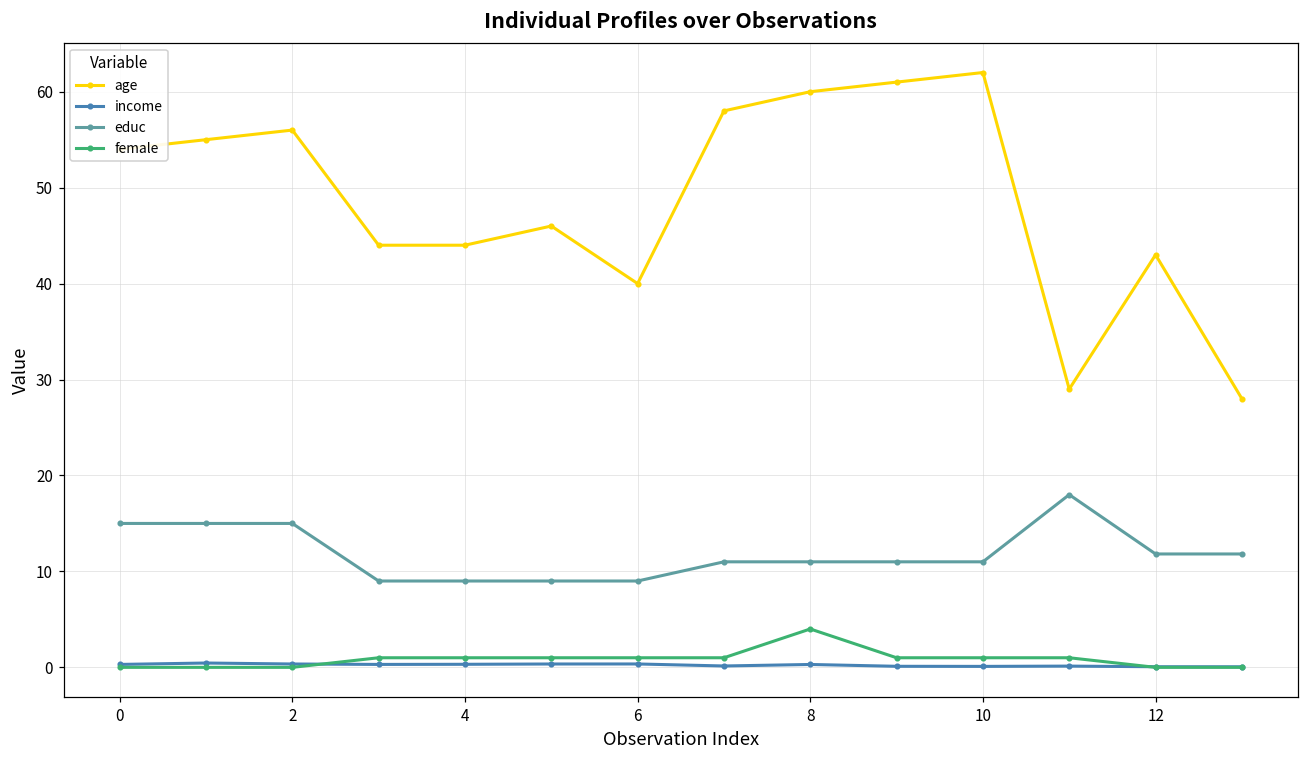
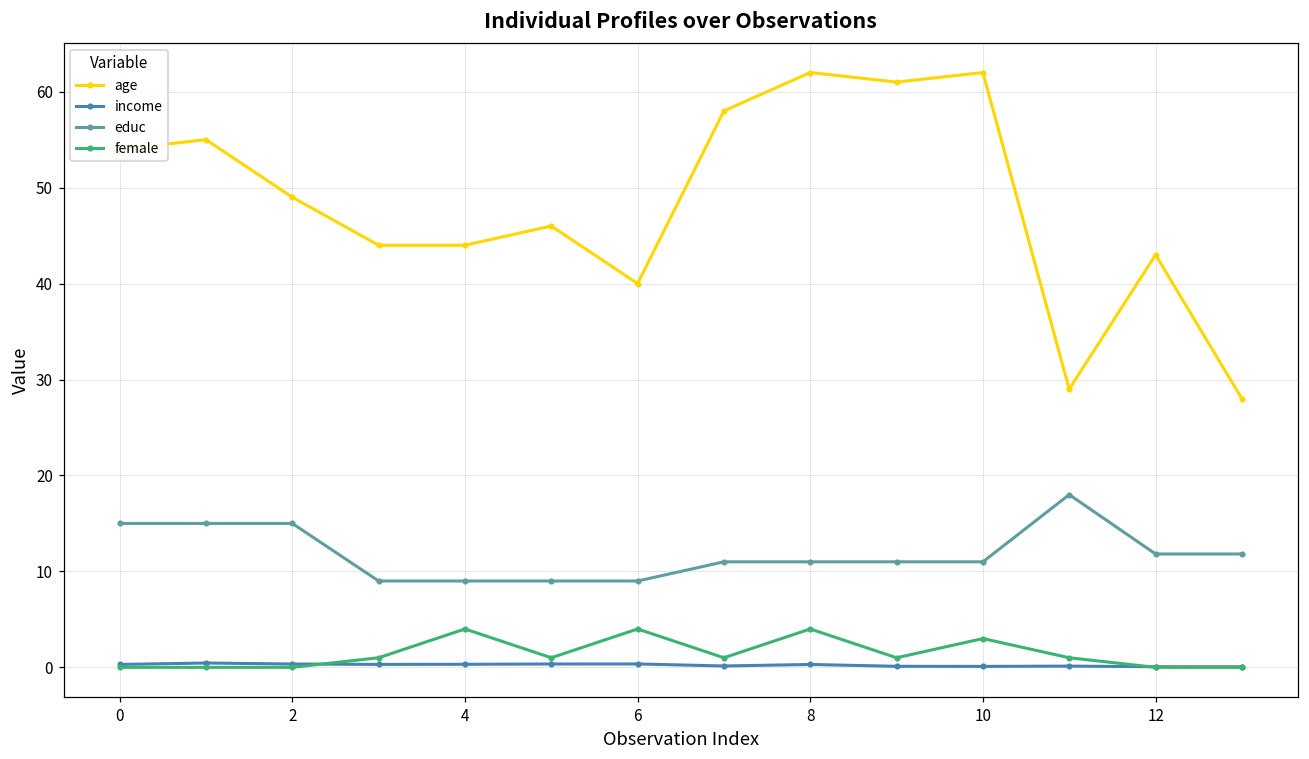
age, 2: 56 -> 49
female, 4: 1 -> 4
female, 6: 1 -> 4
age, 8: 60 -> 62
female, 10: 1 -> 3
